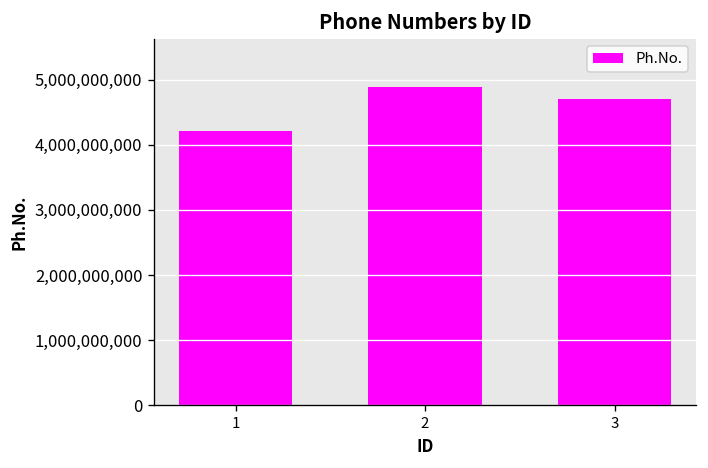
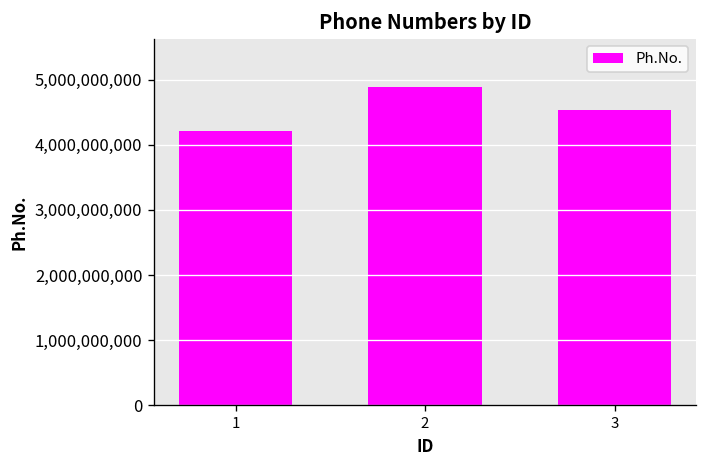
3: 4,700,000,000 -> 4,500,000,000
